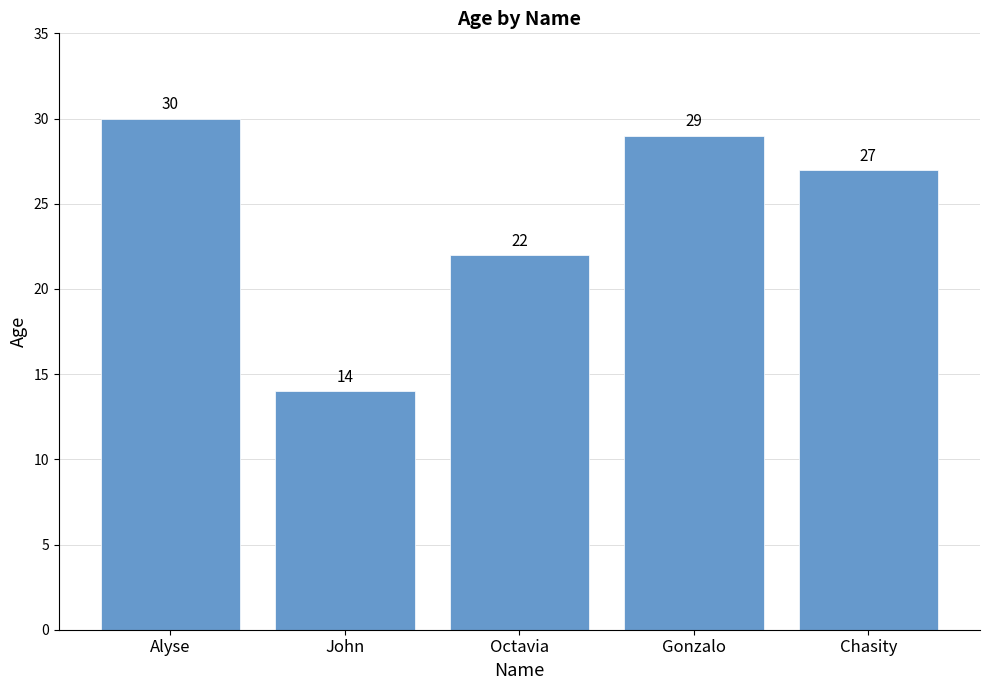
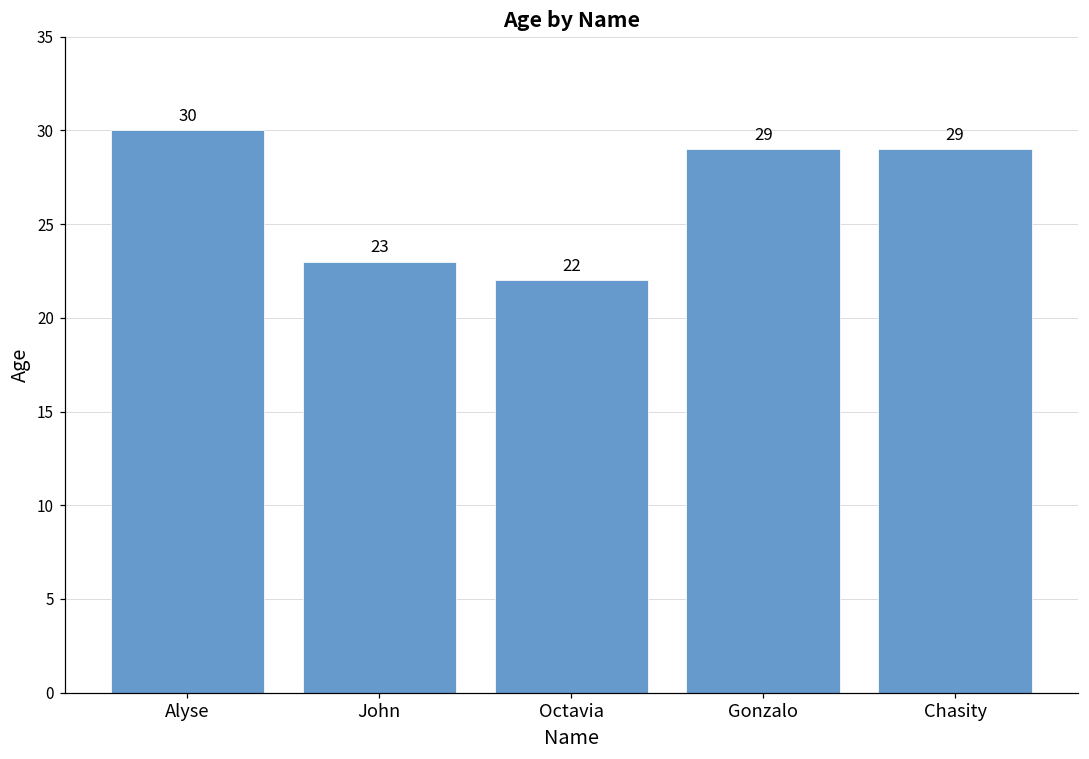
John: 14 -> 23
Chasity: 27 -> 29
